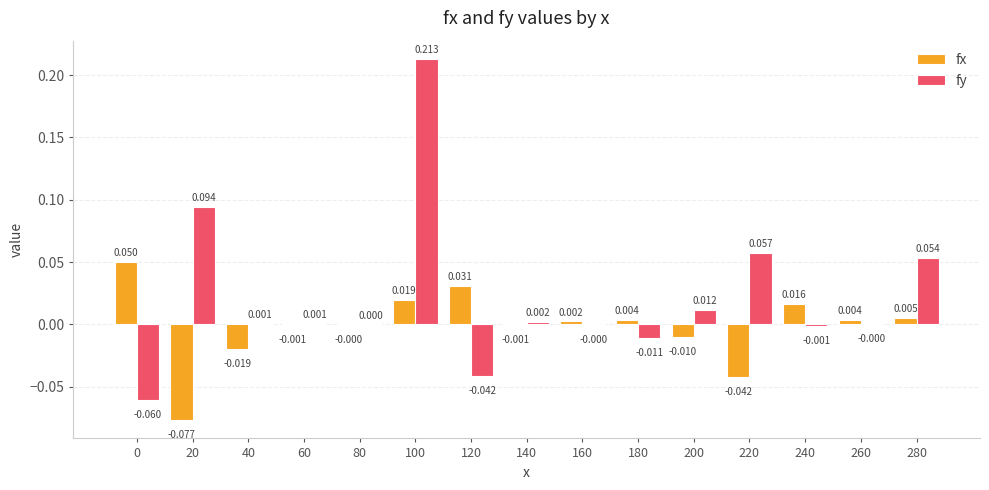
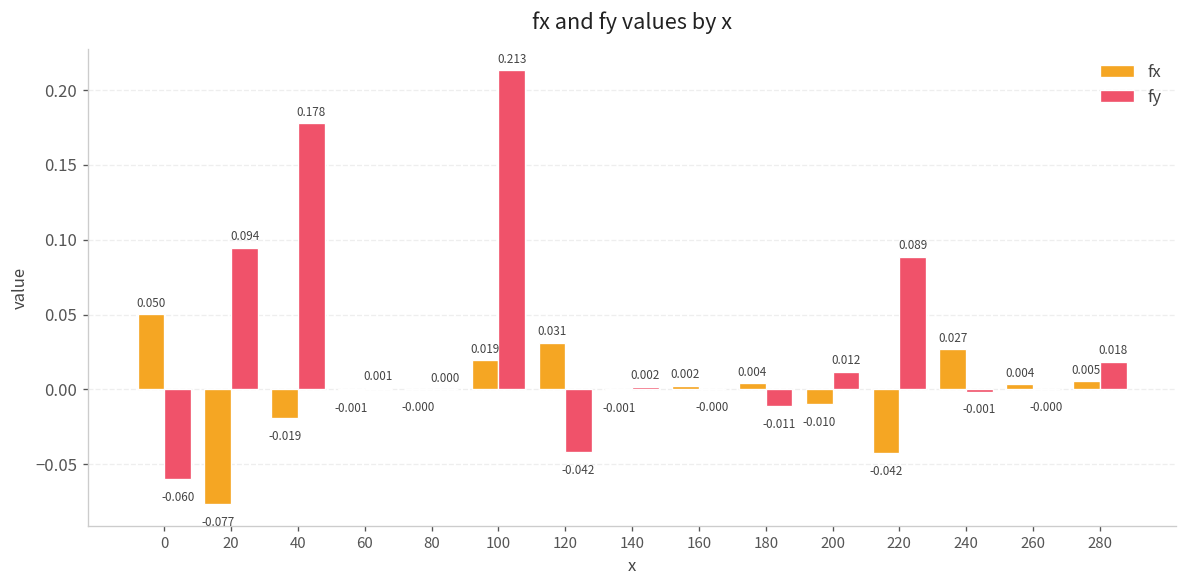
fy, 40: 0.001 -> 0.178
fy, 220: 0.057 -> 0.089
fx, 240: 0.016 -> 0.027
fy, 280: 0.054 -> 0.018
